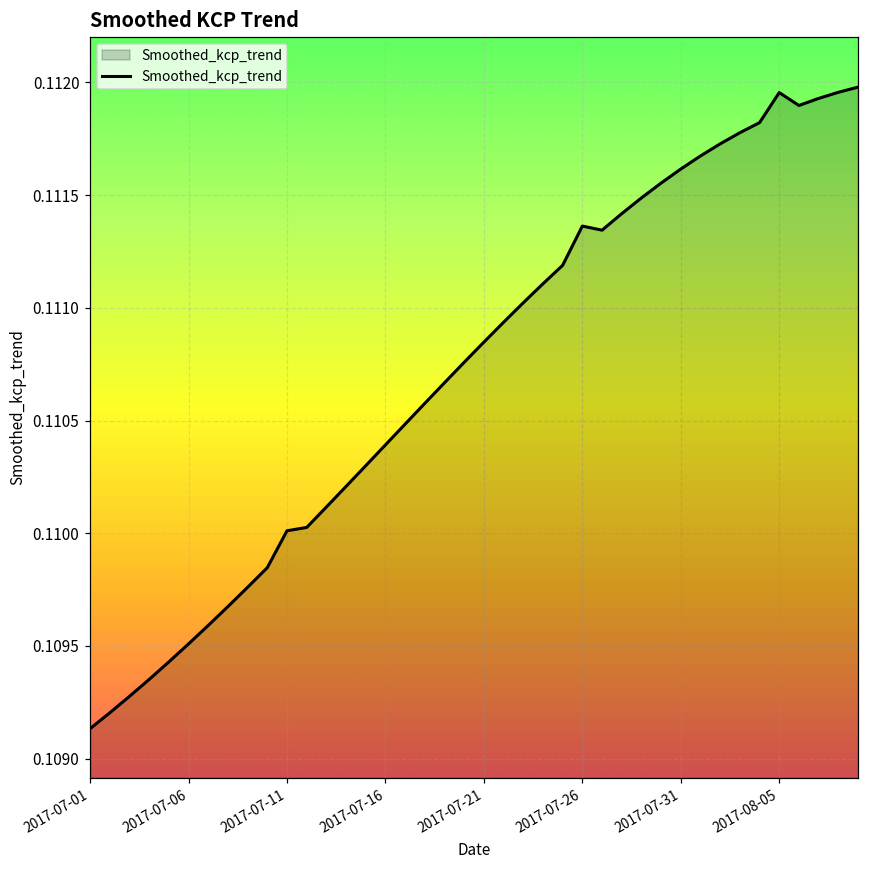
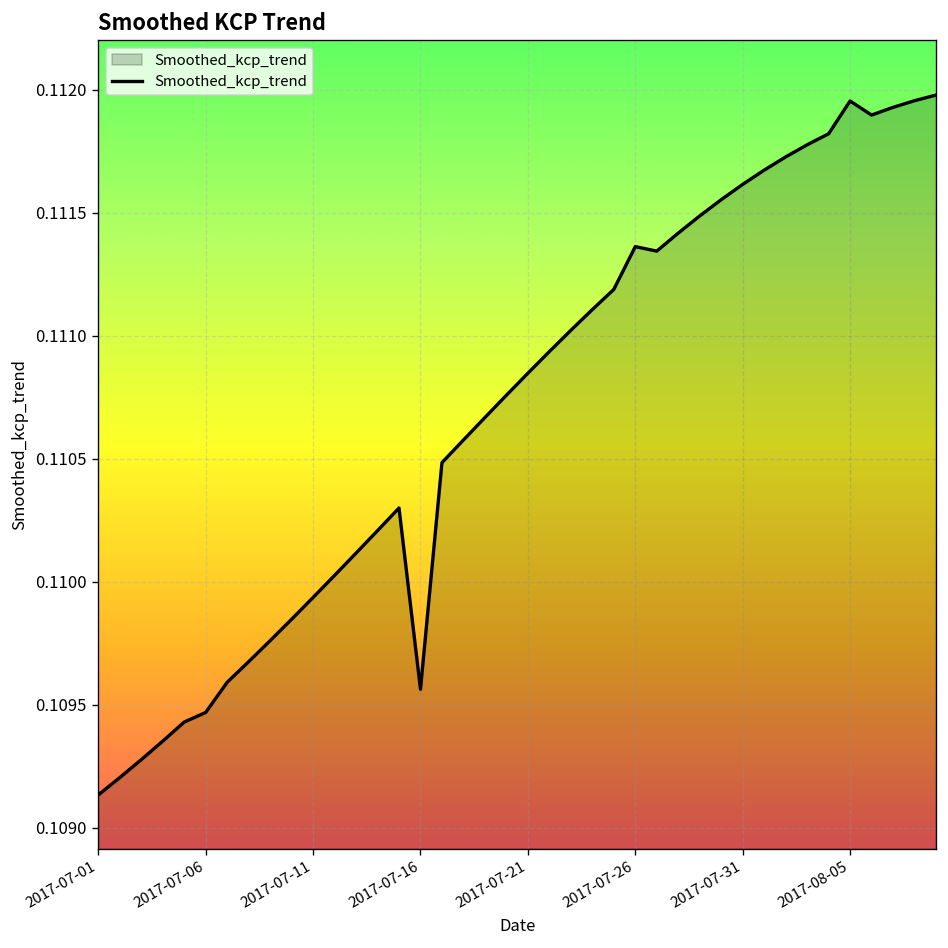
2017-07-06: 0.10951 -> 0.10947
2017-07-11: 0.11001 -> 0.10994
2017-07-16: 0.11039 -> 0.10956
